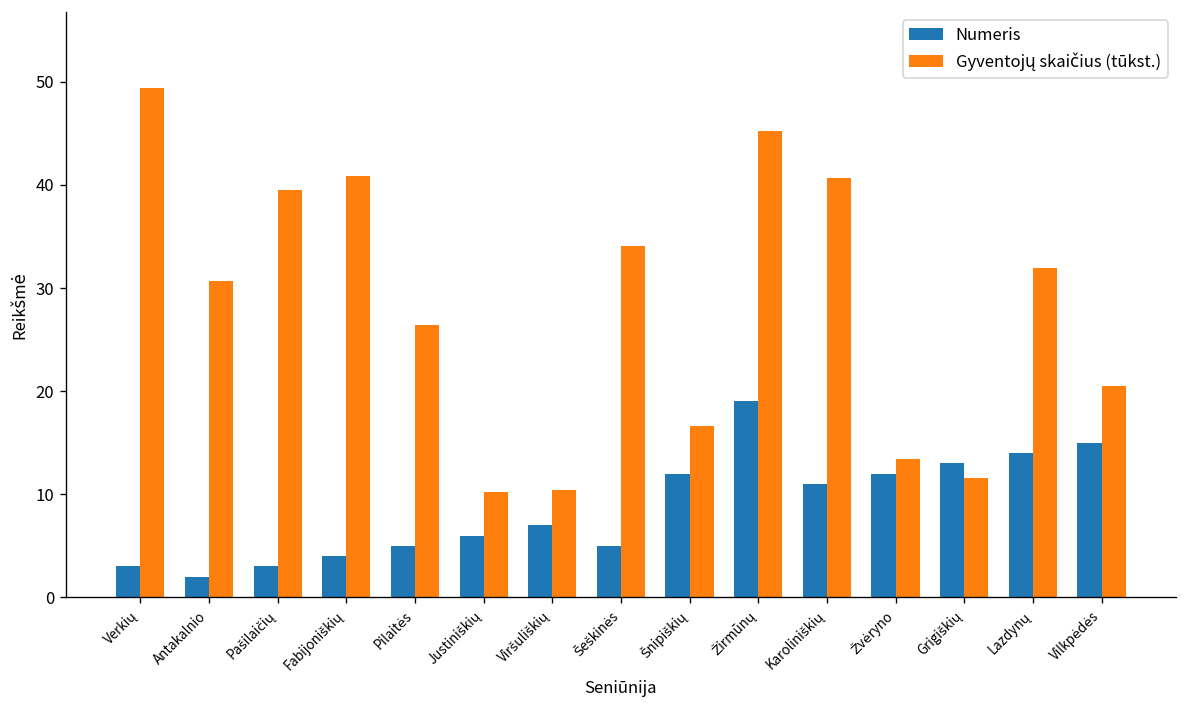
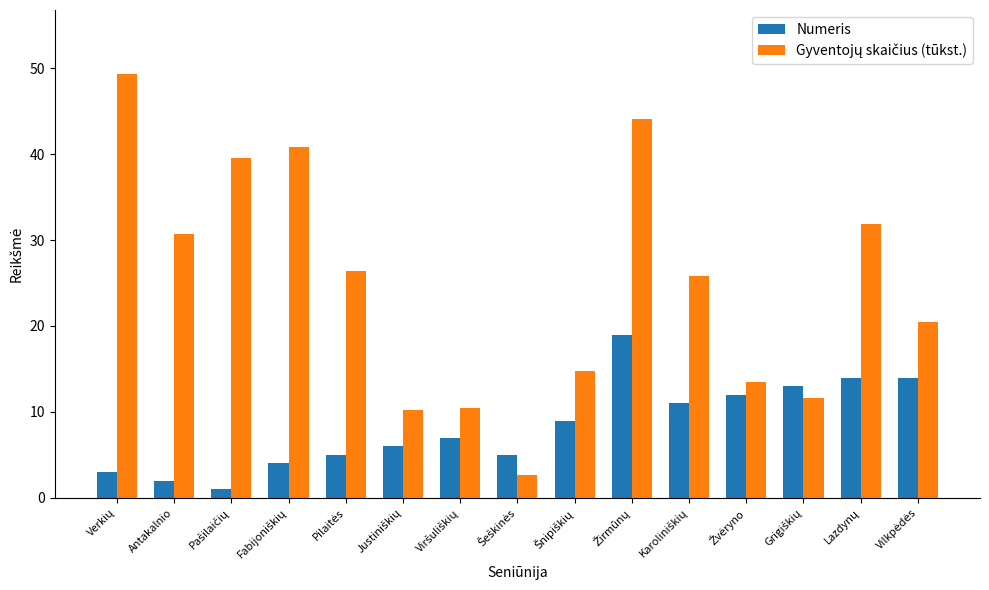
Numeris, Pašilaičių: 3 -> 1
Gyventojų skaičius (tūkst.), Šeškinės: 34 -> 3
Numeris, Šnipiškių: 12 -> 9
Gyventojų skaičius (tūkst.), Šnipiškių: 17 -> 15
Gyventojų skaičius (tūkst.), Žirmūnų: 45 -> 44
Gyventojų skaičius (tūkst.), Karoliniškių: 41 -> 26
Numeris, Vilkpėdės: 15 -> 14
